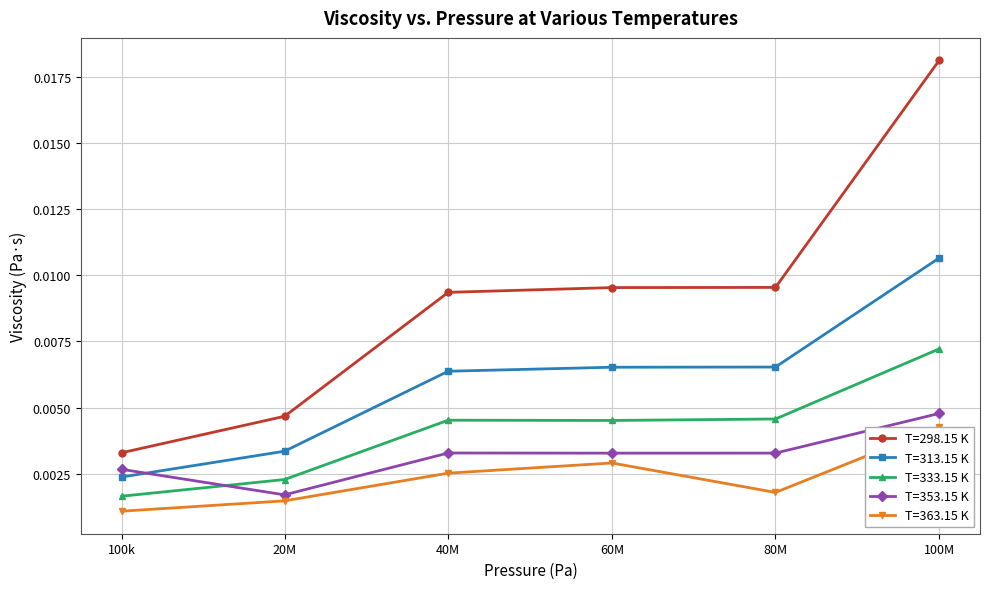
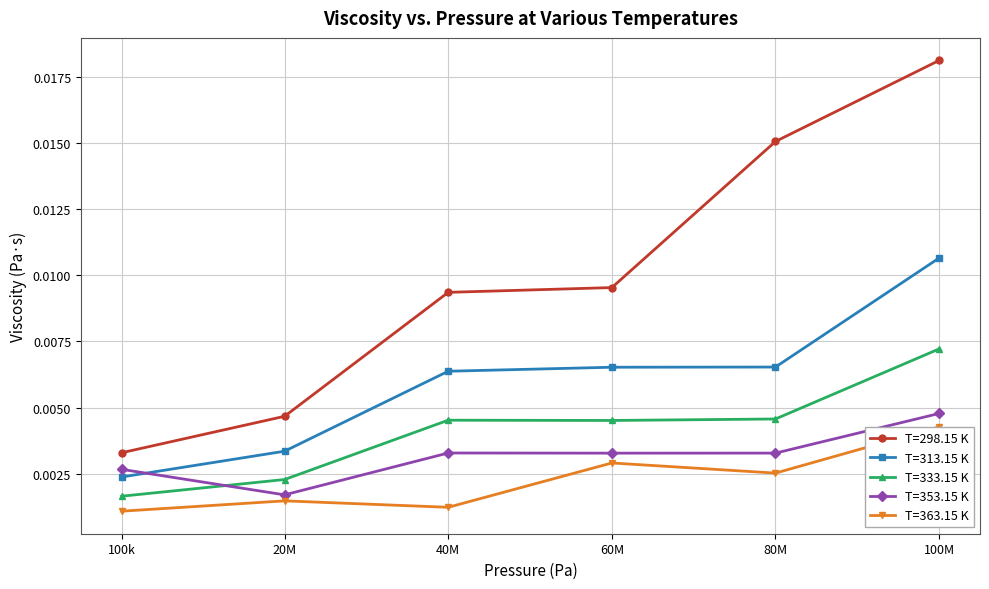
T=363.15 K, 40M: 0.0025 -> 0.0012
T=298.15 K, 80M: 0.0095 -> 0.0151
T=363.15 K, 80M: 0.0018 -> 0.0025
